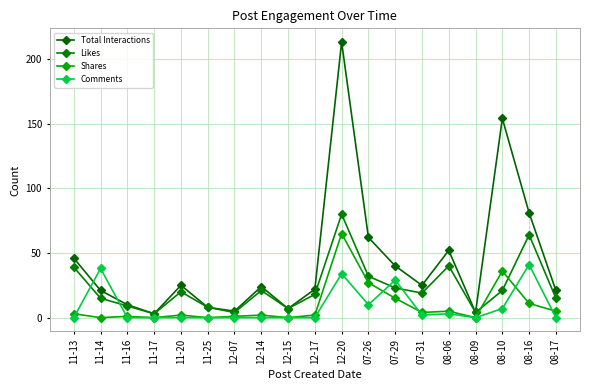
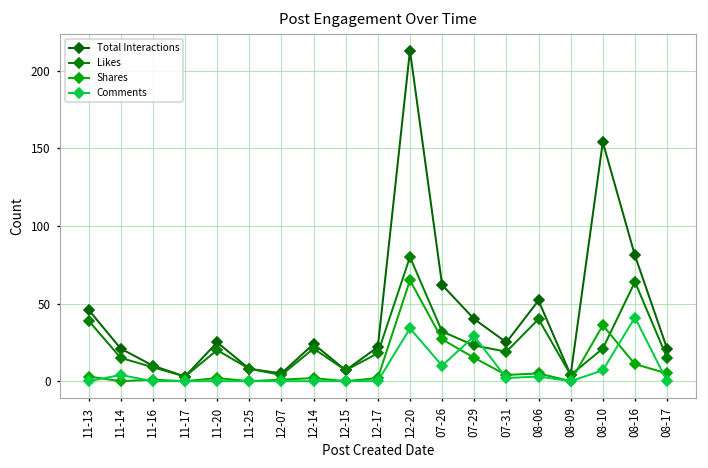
Comments, 11-14: 38 -> 4
